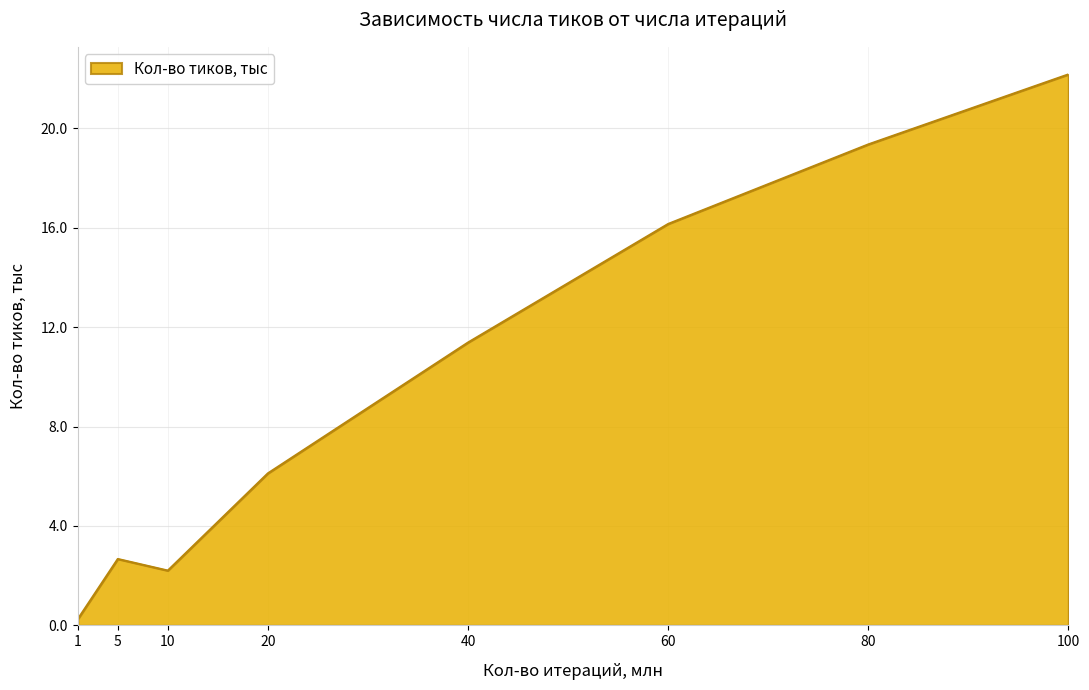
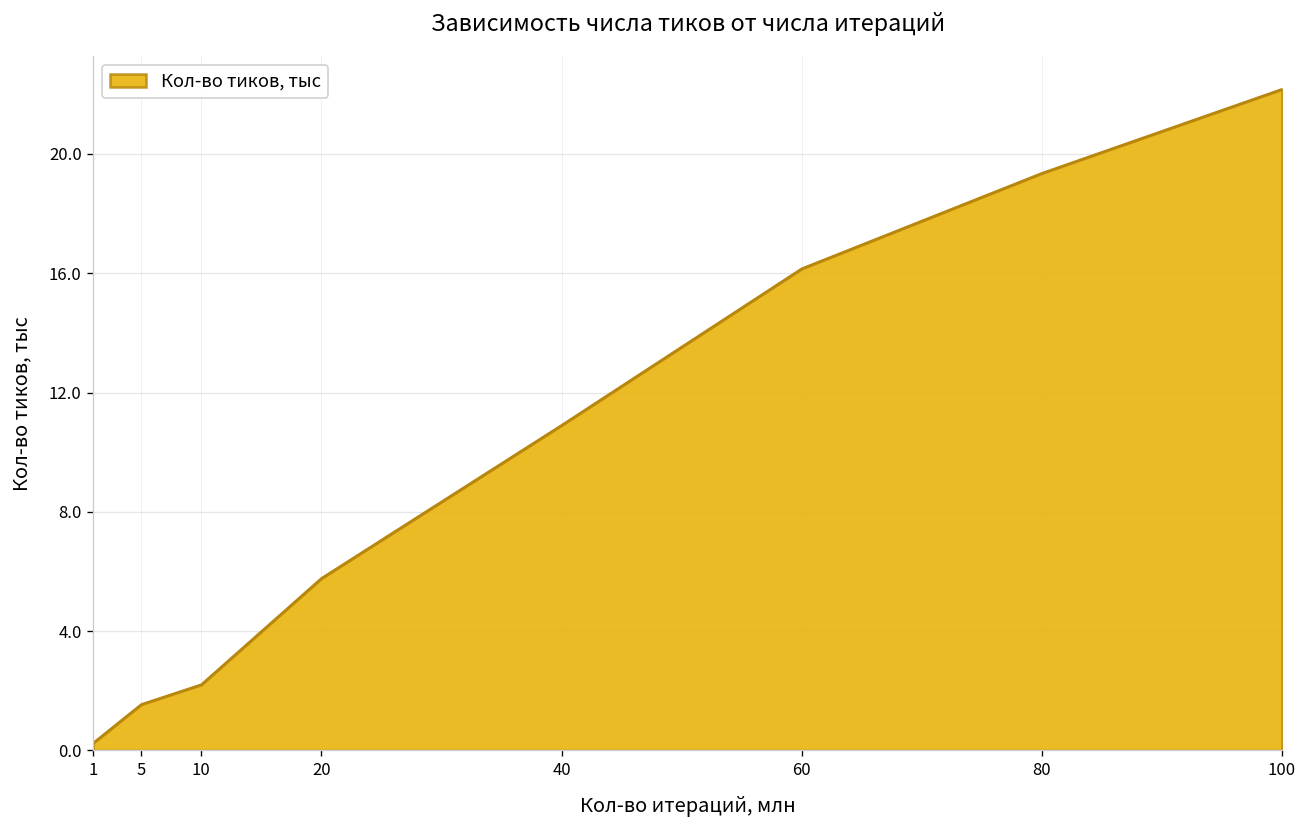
5: 2.7 -> 1.5
20: 6.1 -> 5.8
40: 11.4 -> 10.9
